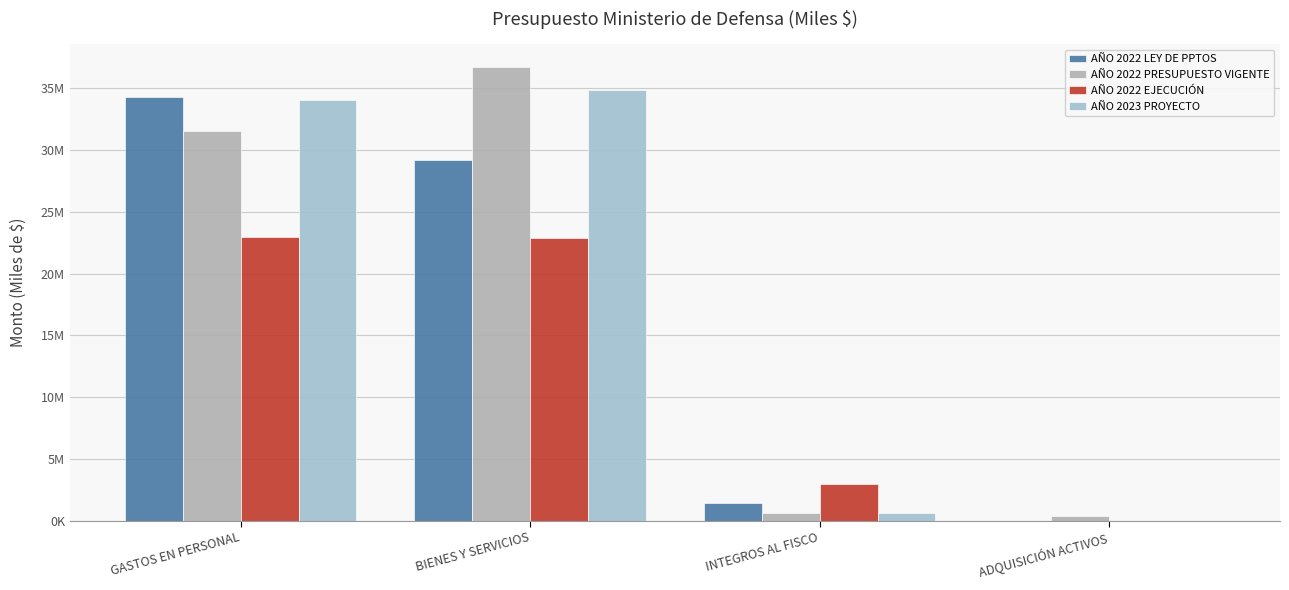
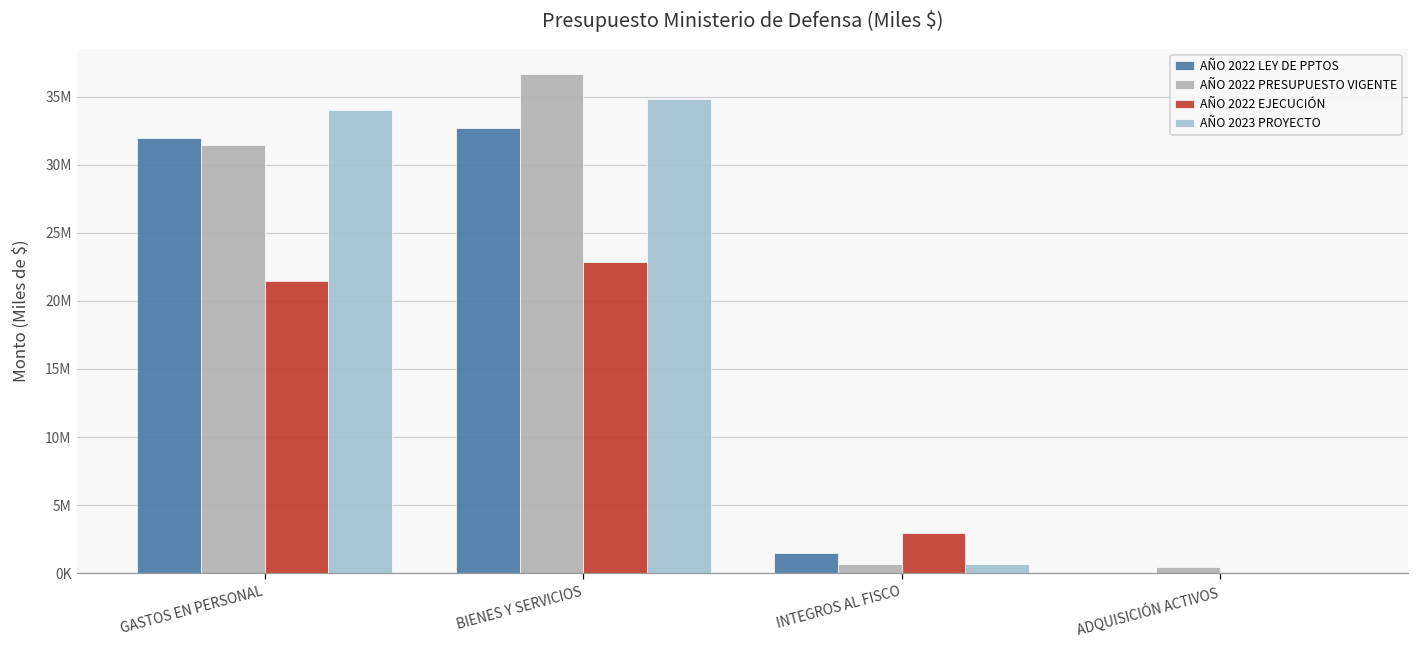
AÑO 2022 LEY DE PPTOS, GASTOS EN PERSONAL: 34300000 -> 32000000
AÑO 2022 EJECUCIÓN, GASTOS EN PERSONAL: 23000000 -> 21400000
AÑO 2022 LEY DE PPTOS, BIENES Y SERVICIOS: 29200000 -> 32700000
